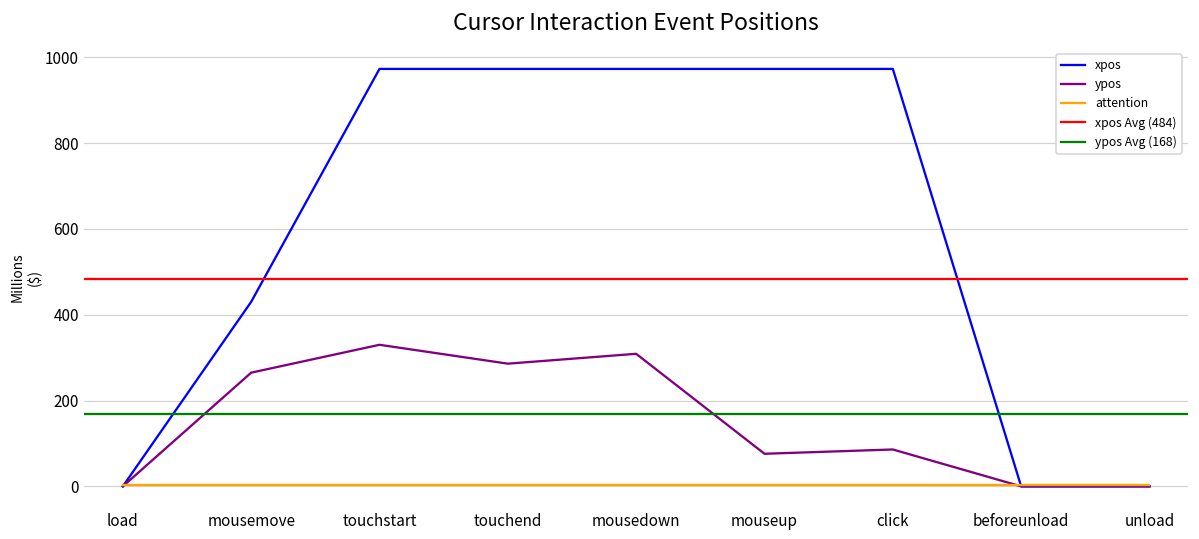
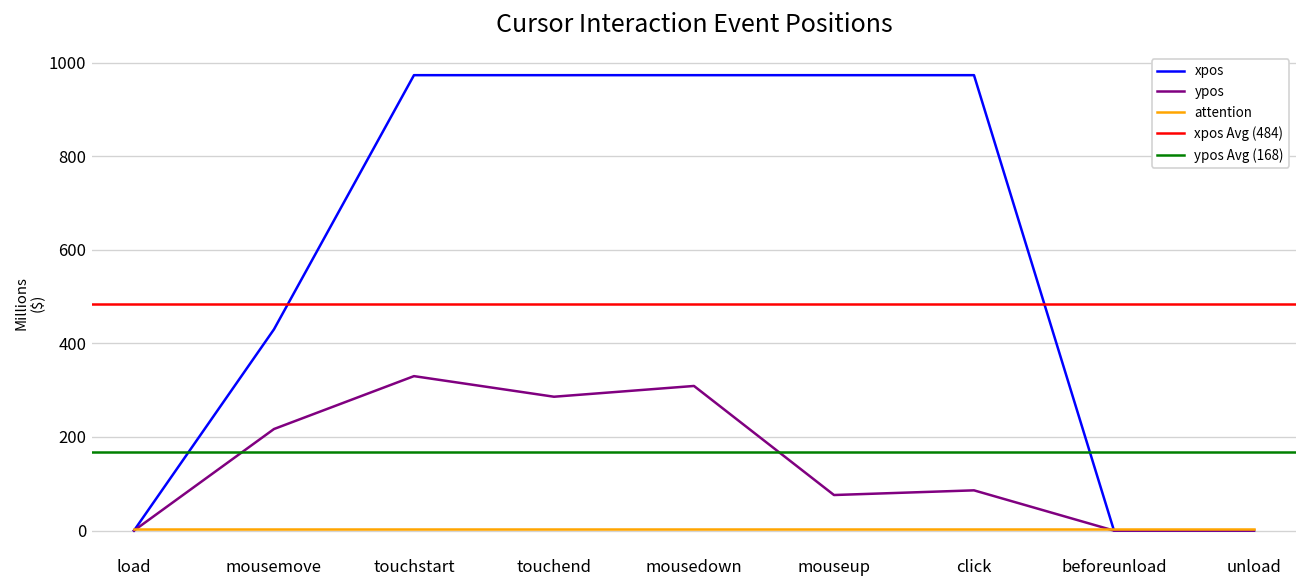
ypos, mousemove: 270 -> 220
